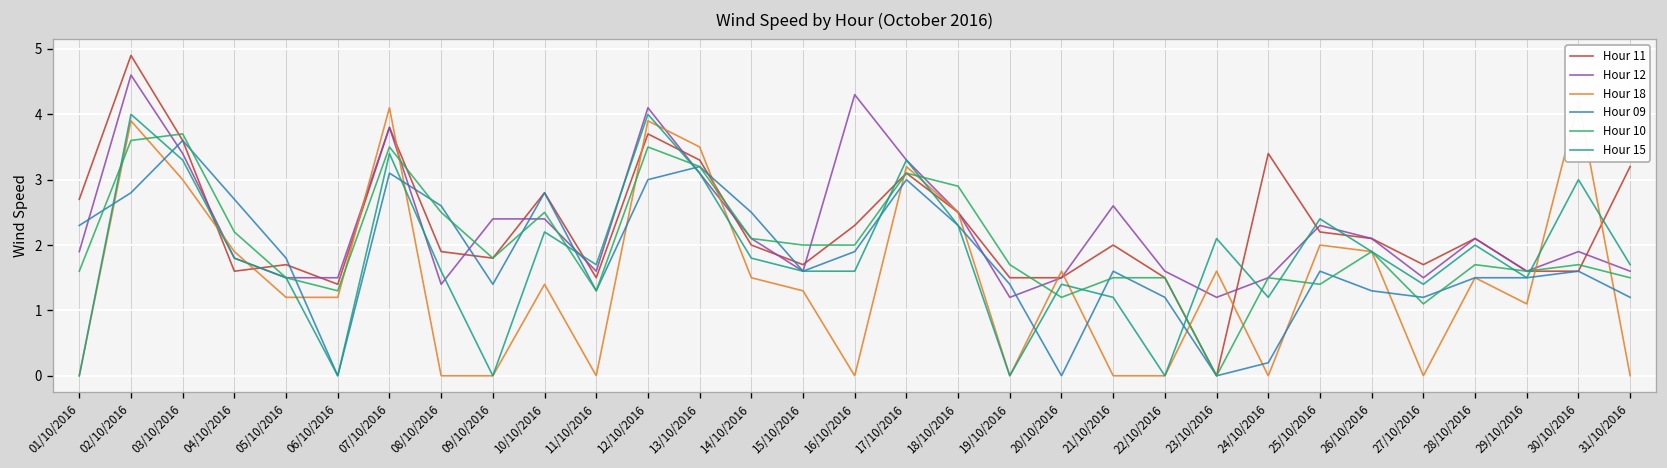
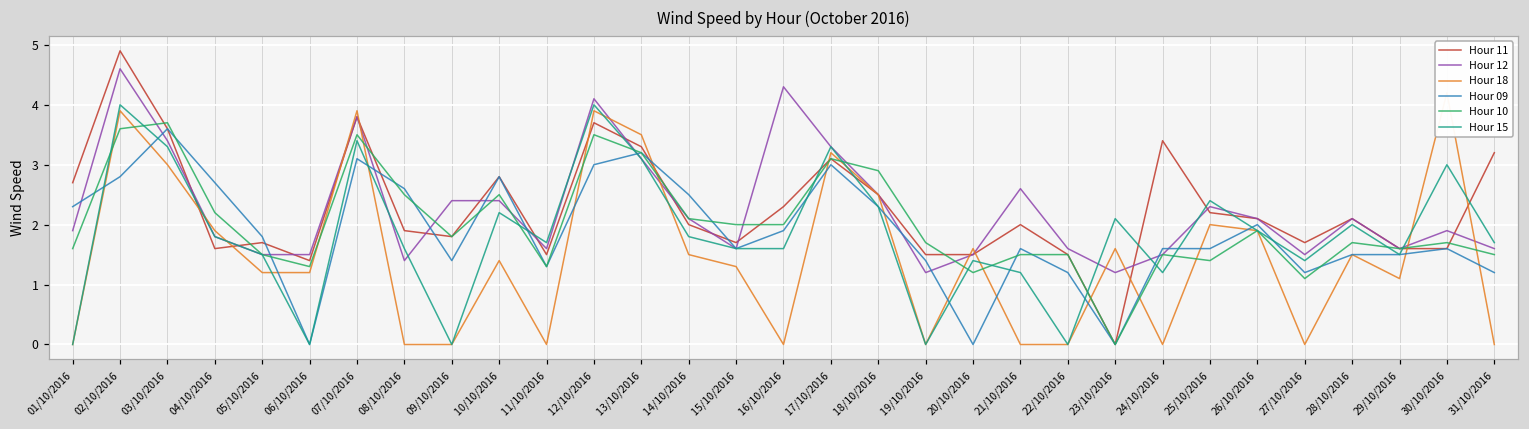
Hour 18, 07/10/2016: 4.1 -> 3.9
Hour 09, 24/10/2016: 0.2 -> 1.6
Hour 09, 26/10/2016: 1.3 -> 2.0
